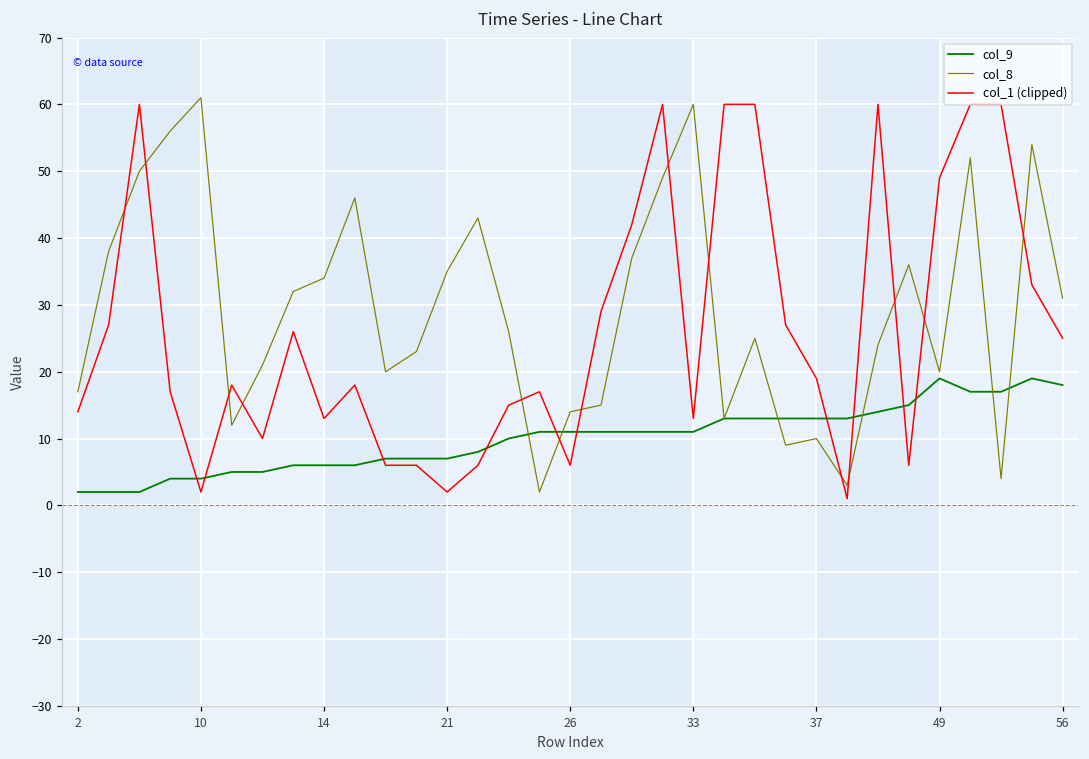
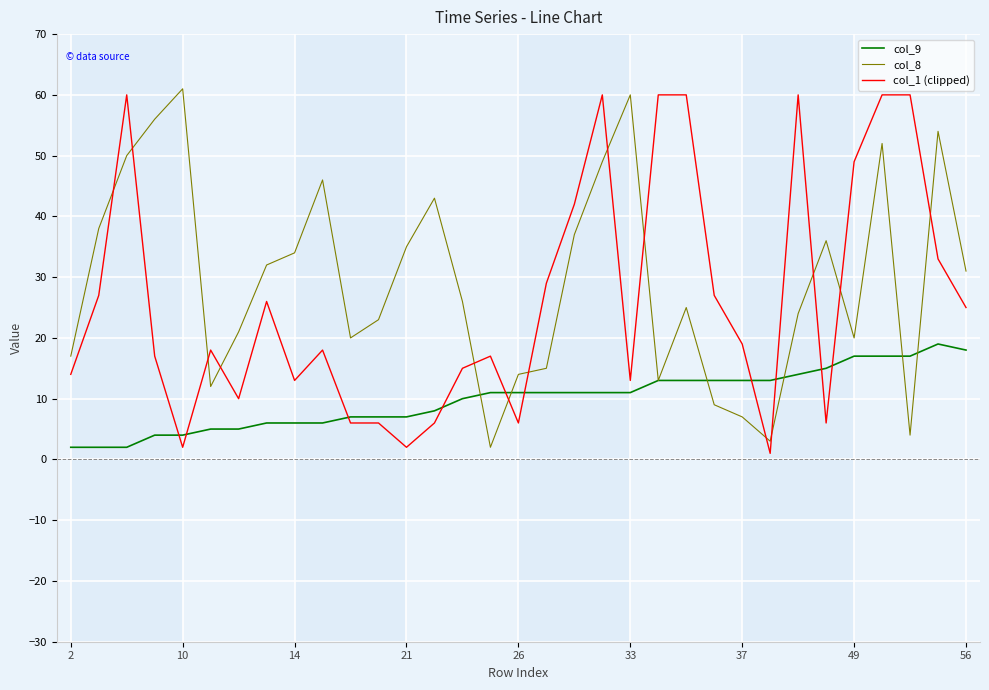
col_8, 37: 10 -> 7
col_9, 49: 19 -> 17
